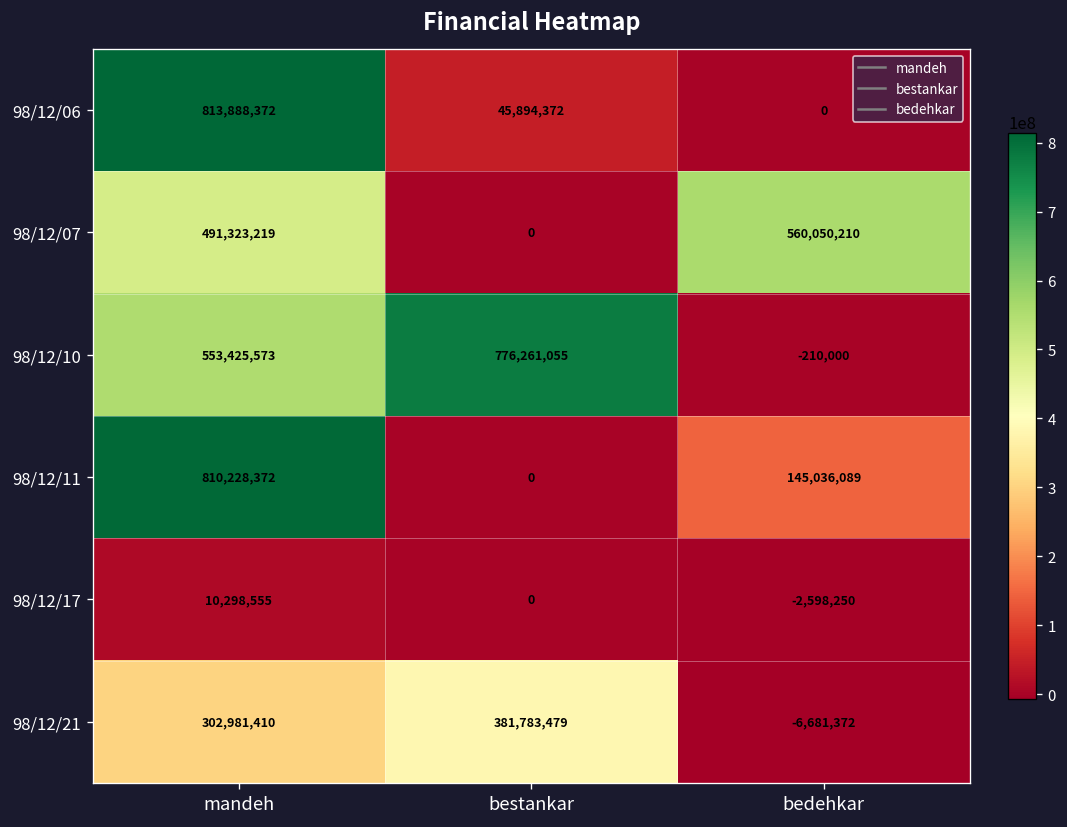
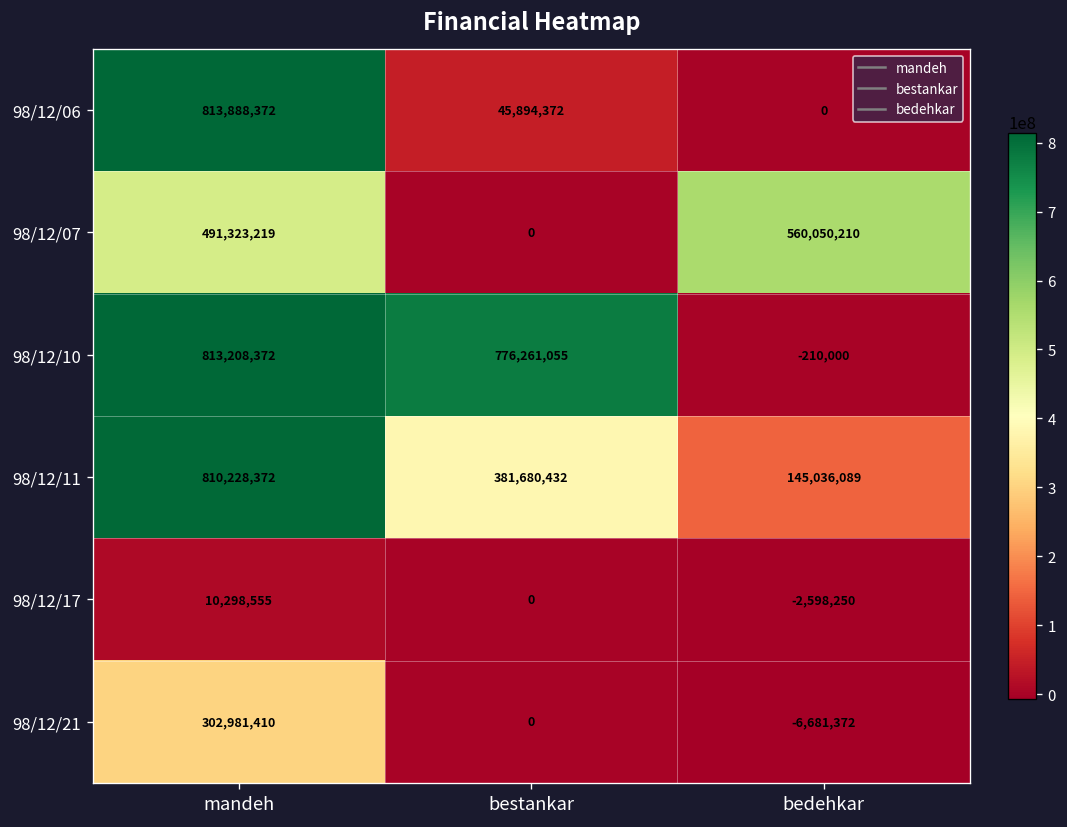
98/12/10, mandeh: 553,425,573 -> 813,208,372
98/12/11, bestankar: 0 -> 381,680,432
98/12/21, bestankar: 381,783,479 -> 0
